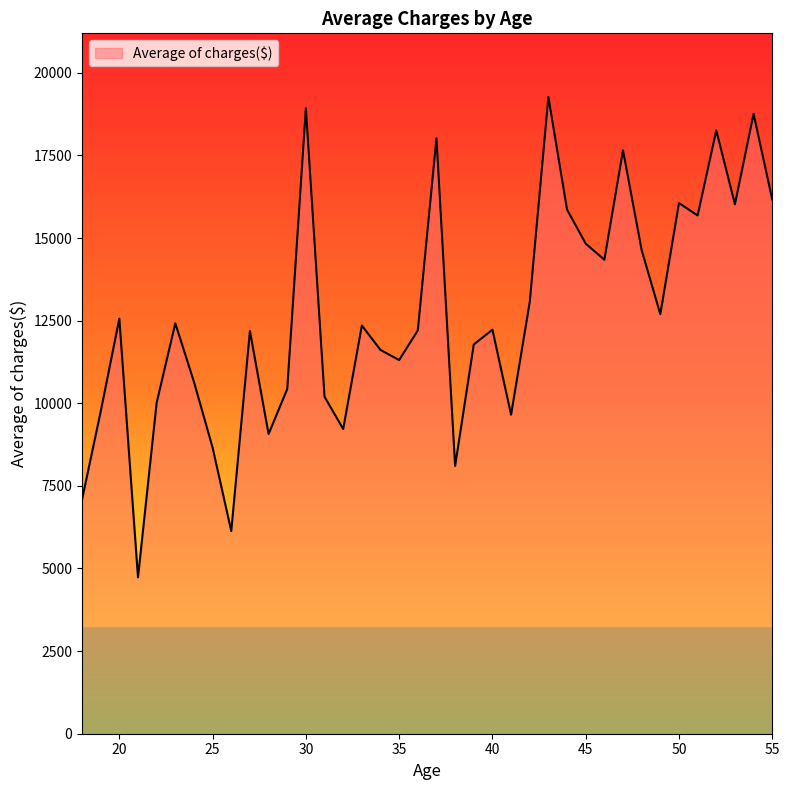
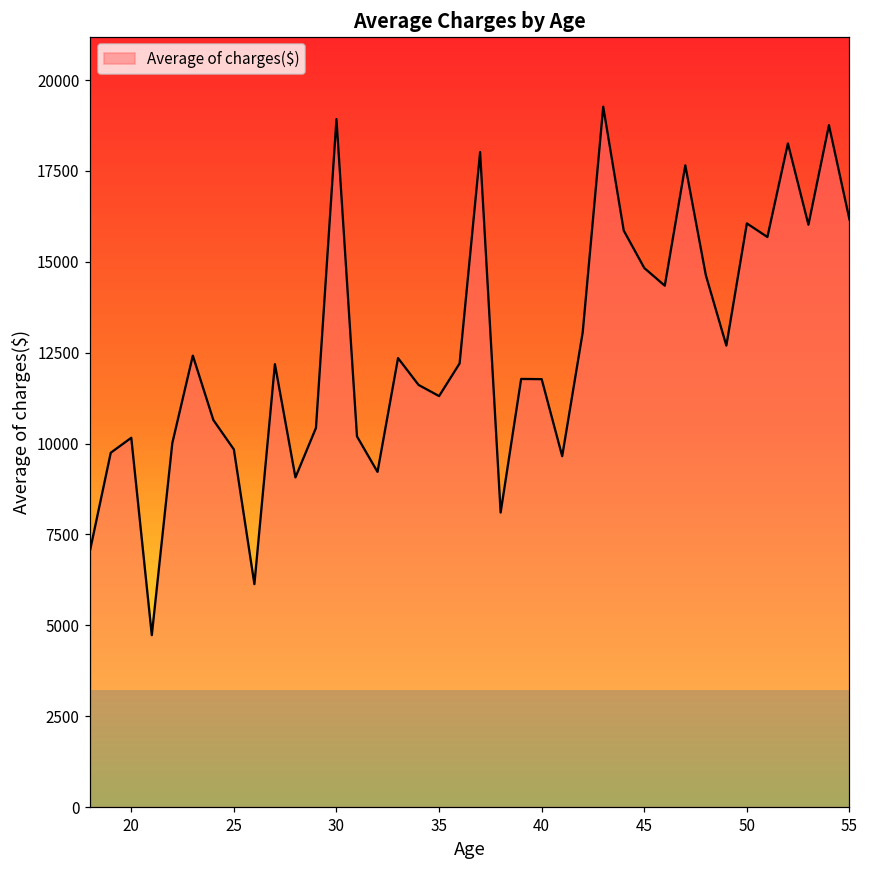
20: 12600 -> 10200
25: 8700 -> 9800
40: 12200 -> 11800
